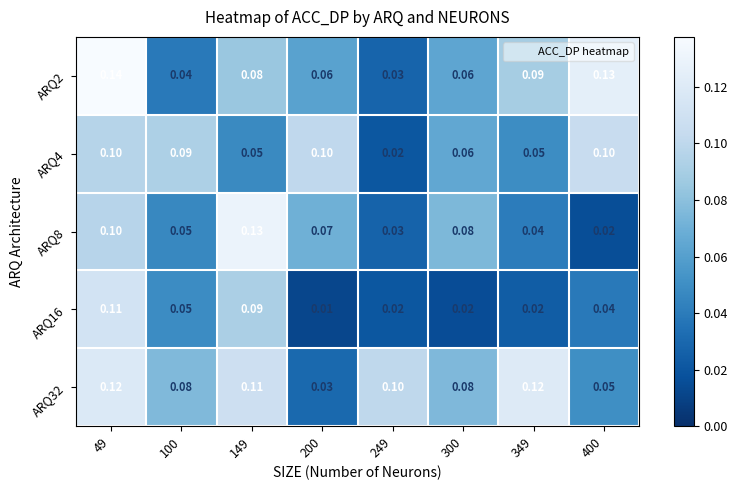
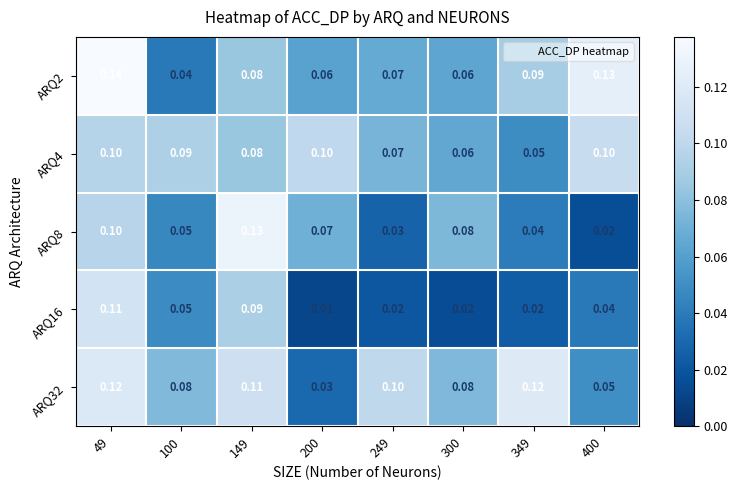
ARQ2, 249: 0.03 -> 0.07
ARQ4, 149: 0.05 -> 0.08
ARQ4, 249: 0.02 -> 0.07
